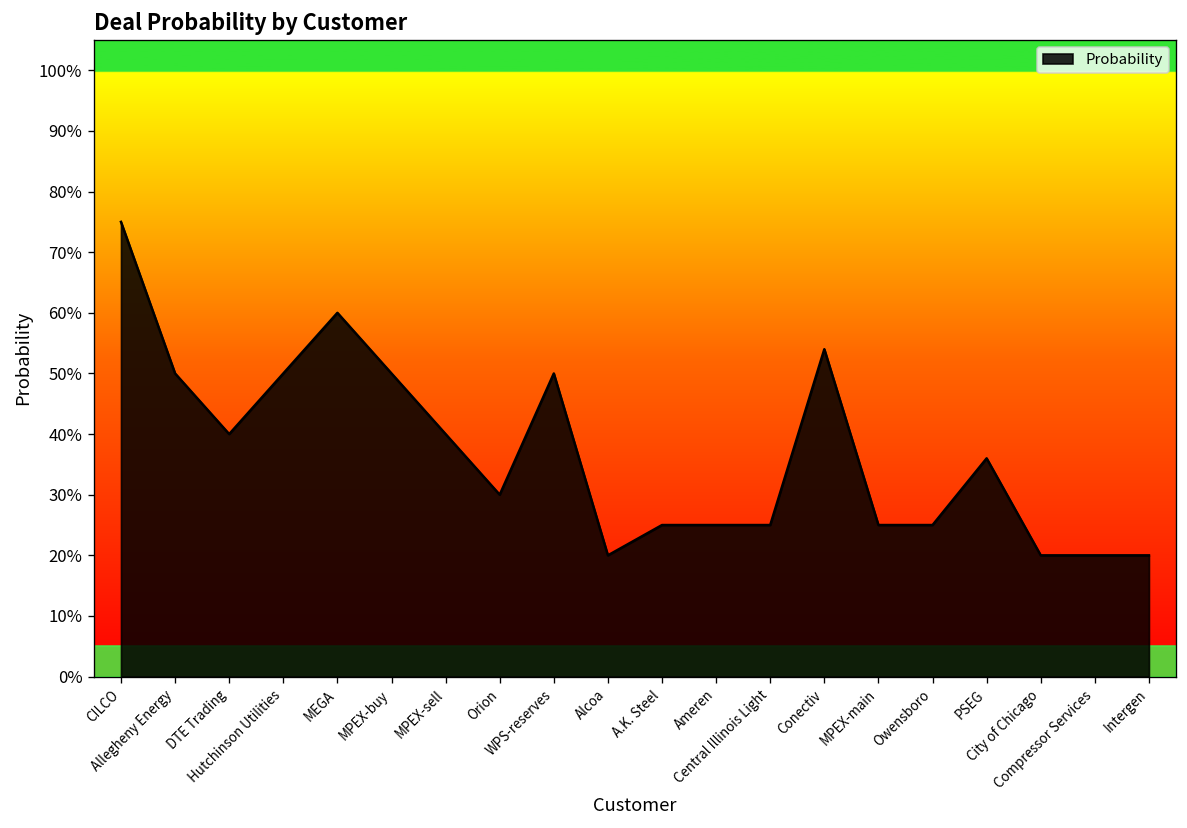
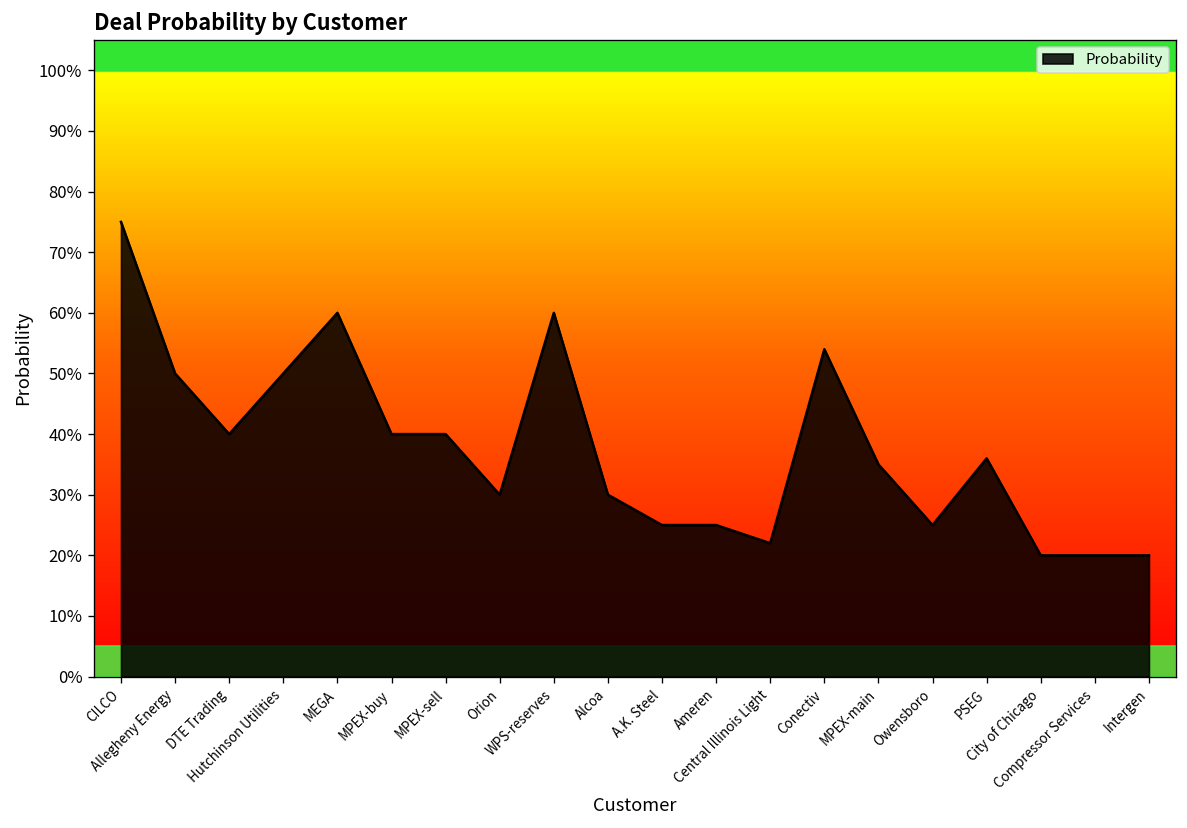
MPEX-buy: 50% -> 40%
WPS-reserves: 50% -> 60%
Alcoa: 20% -> 30%
Central Illinois Light: 25% -> 22%
MPEX-main: 25% -> 35%
